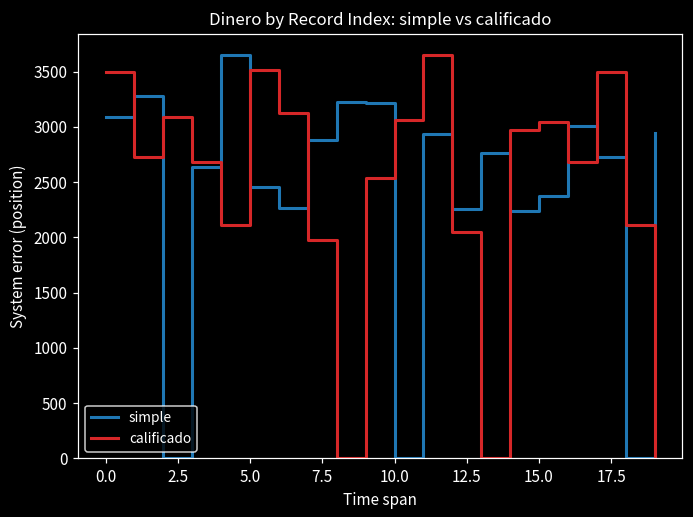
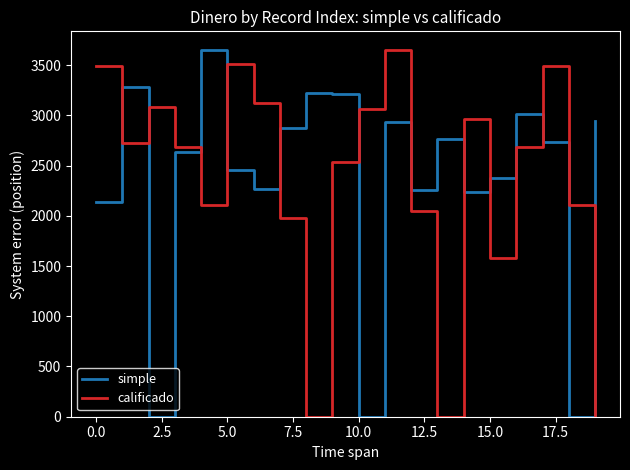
simple, 0.0: 3090 -> 2130
calificado, 15.0: 3050 -> 1580
